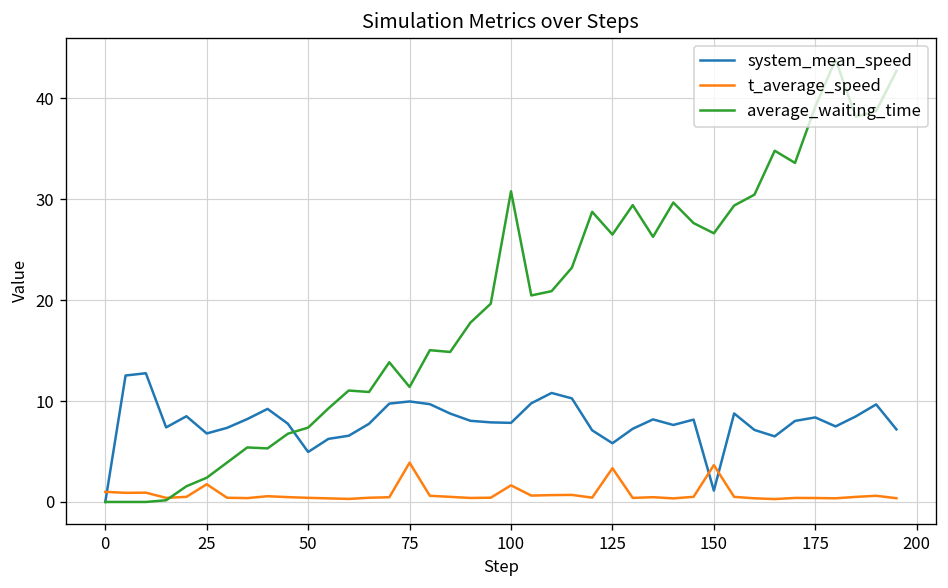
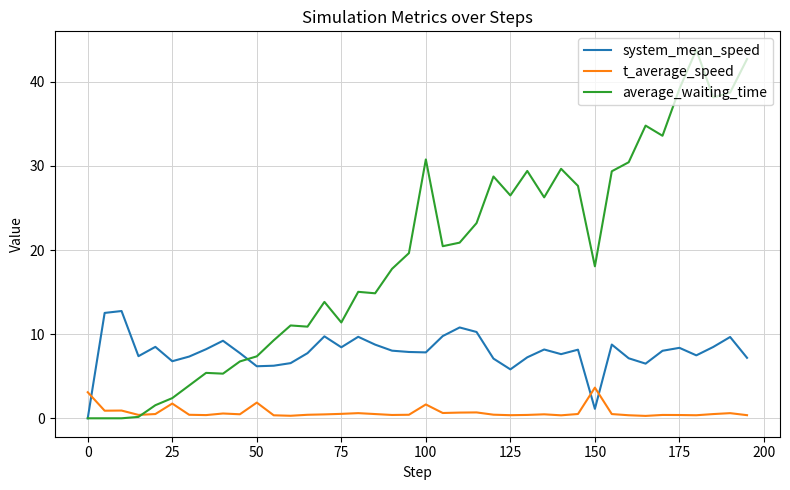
t_average_speed, 0: 1 -> 3
system_mean_speed, 50: 5 -> 6
t_average_speed, 50: 0 -> 2
system_mean_speed, 75: 10 -> 8
t_average_speed, 75: 4 -> 1
t_average_speed, 125: 3 -> 0
average_waiting_time, 150: 27 -> 18
